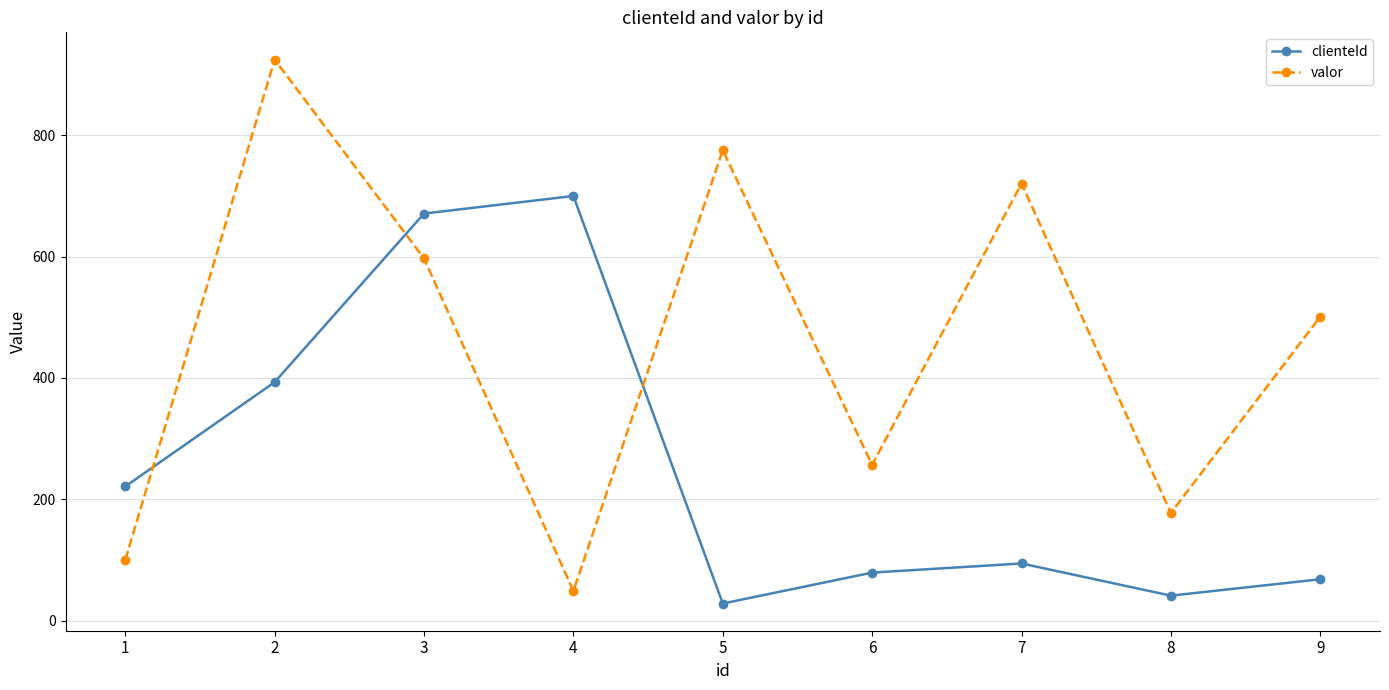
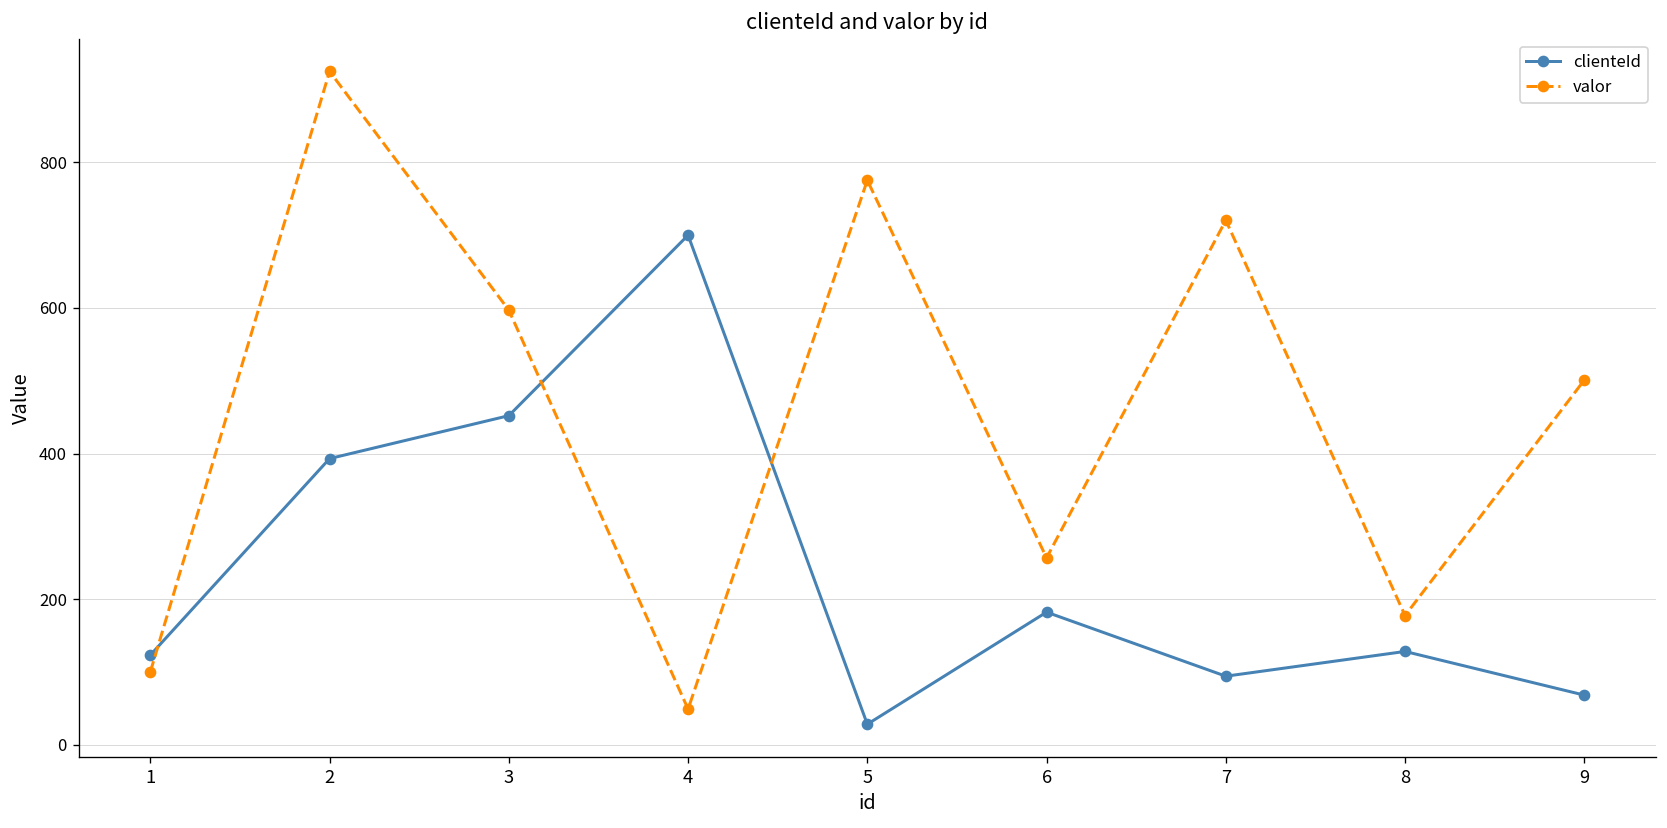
clienteId, 1: 220 -> 120
clienteId, 3: 670 -> 450
clienteId, 6: 80 -> 180
clienteId, 8: 40 -> 130
